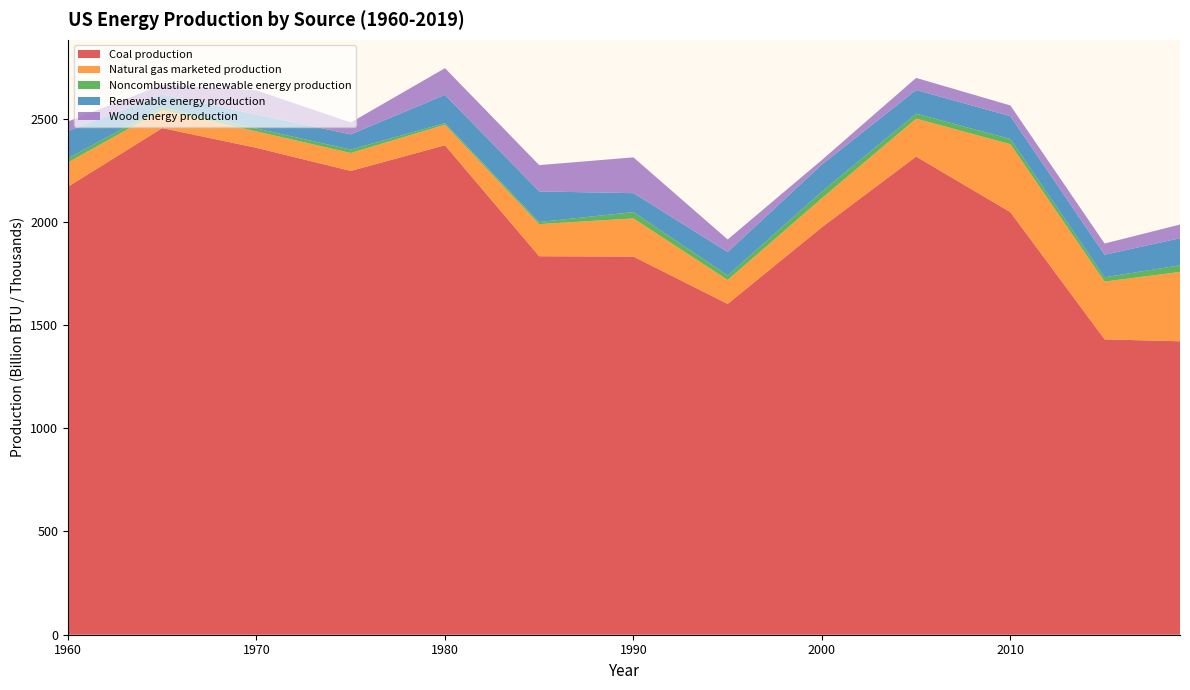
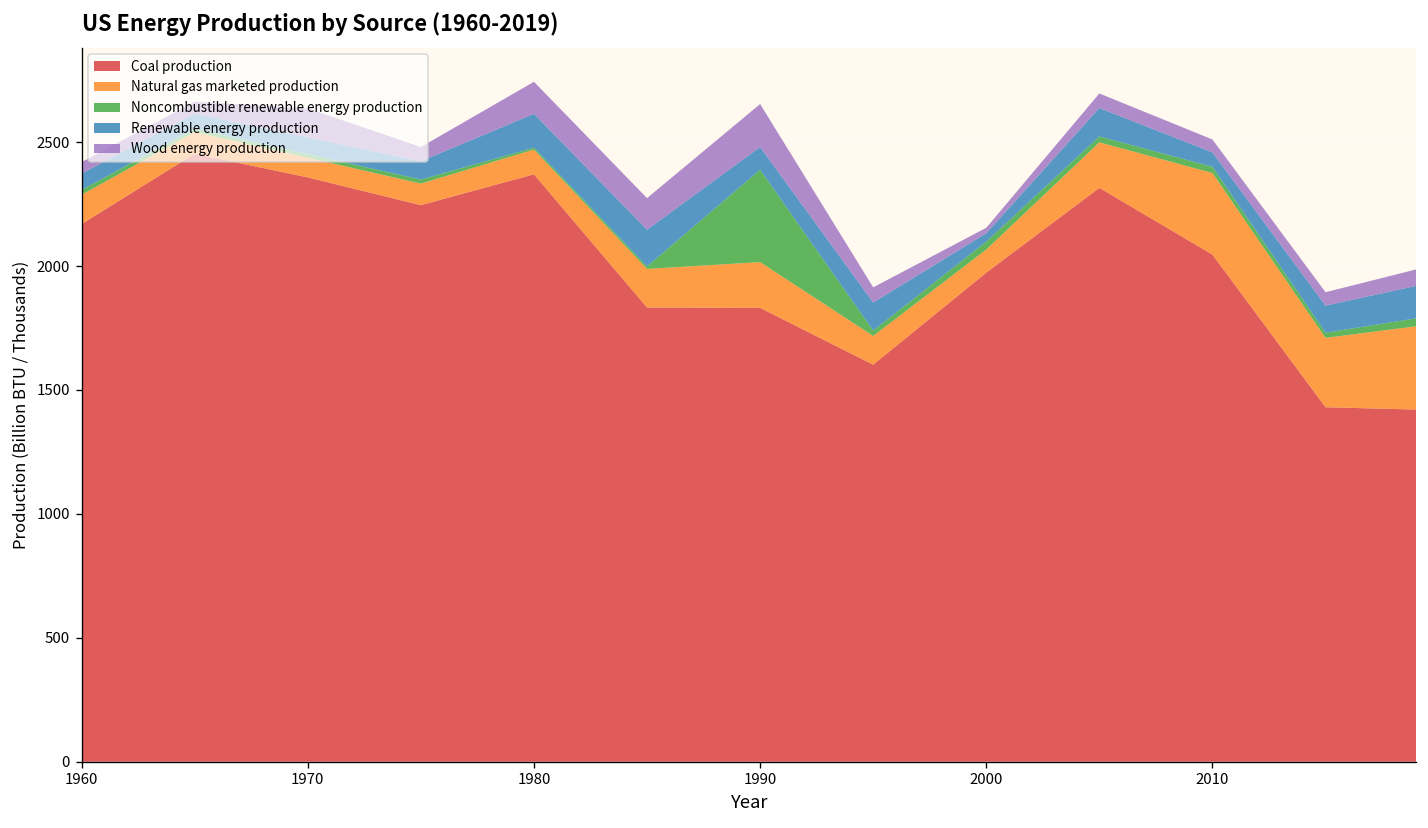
Renewable energy production, 1960: 130 -> 70
Noncombustible renewable energy production, 1990: 30 -> 370
Natural gas marketed production, 2000: 140 -> 90
Renewable energy production, 2000: 130 -> 30
Renewable energy production, 2010: 110 -> 60
